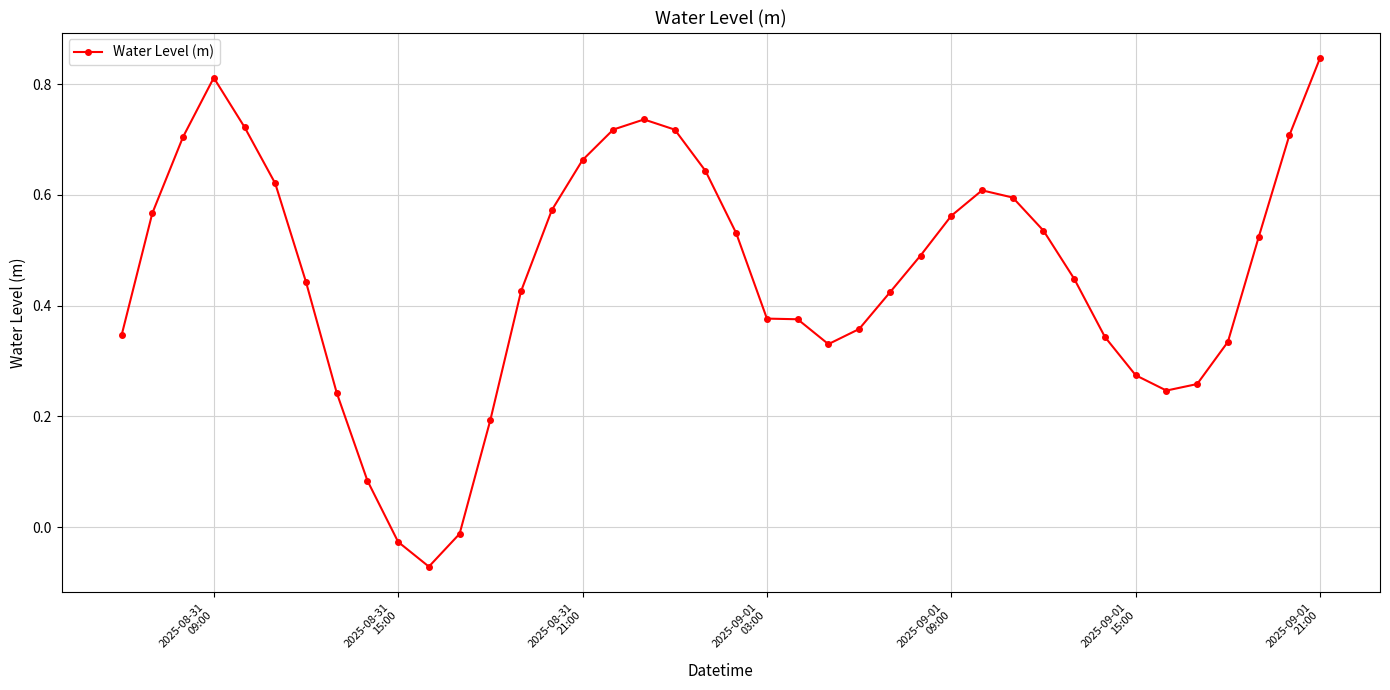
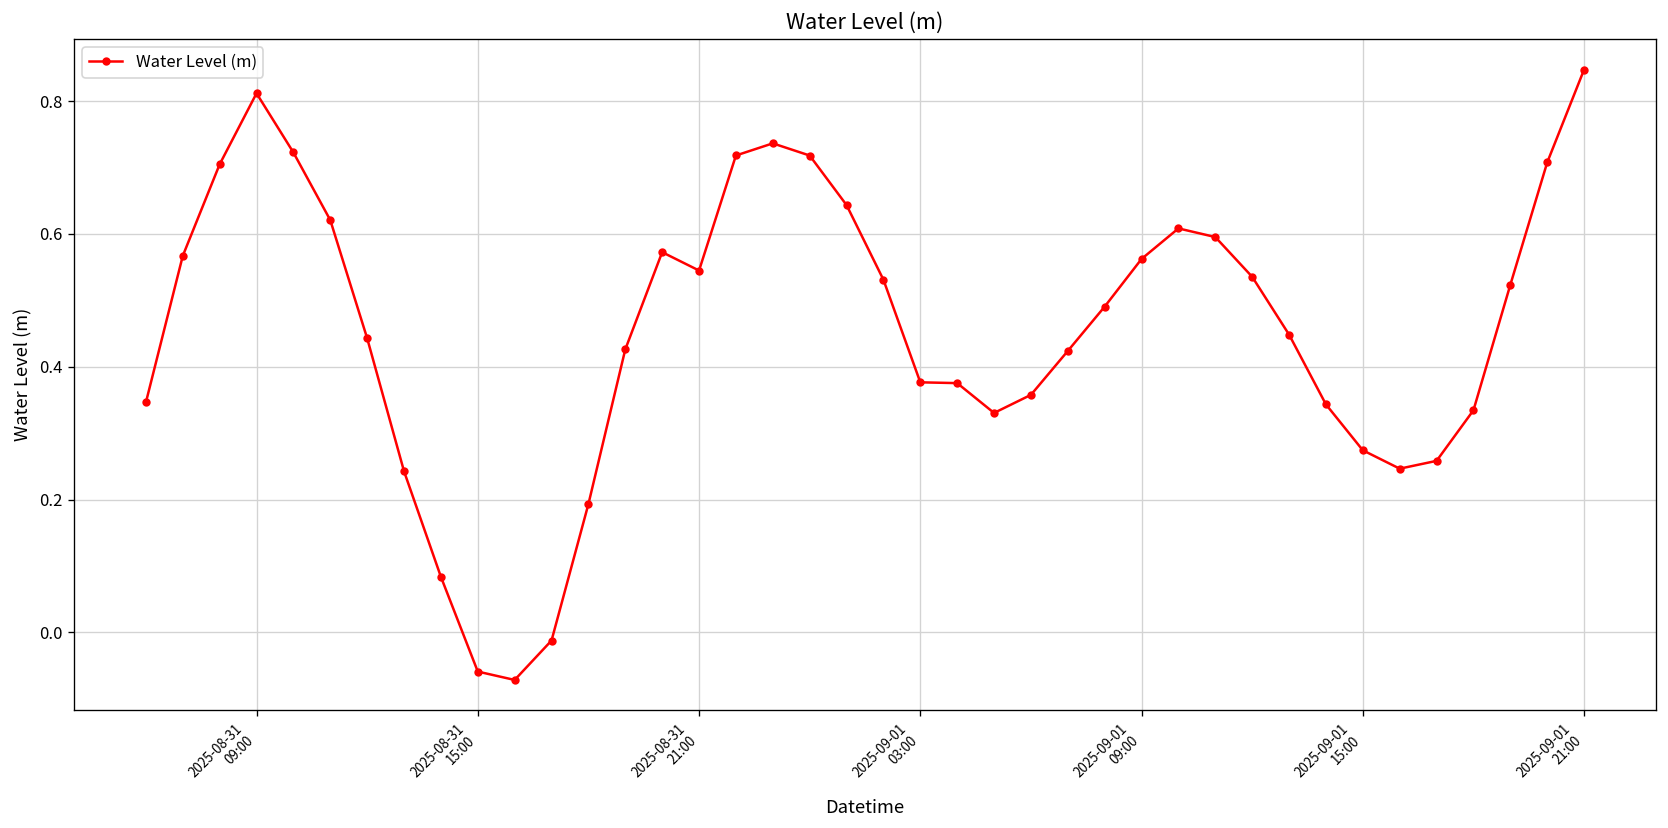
2025-08-31 15:00: -0.03 -> -0.06
2025-08-31 21:00: 0.66 -> 0.54
